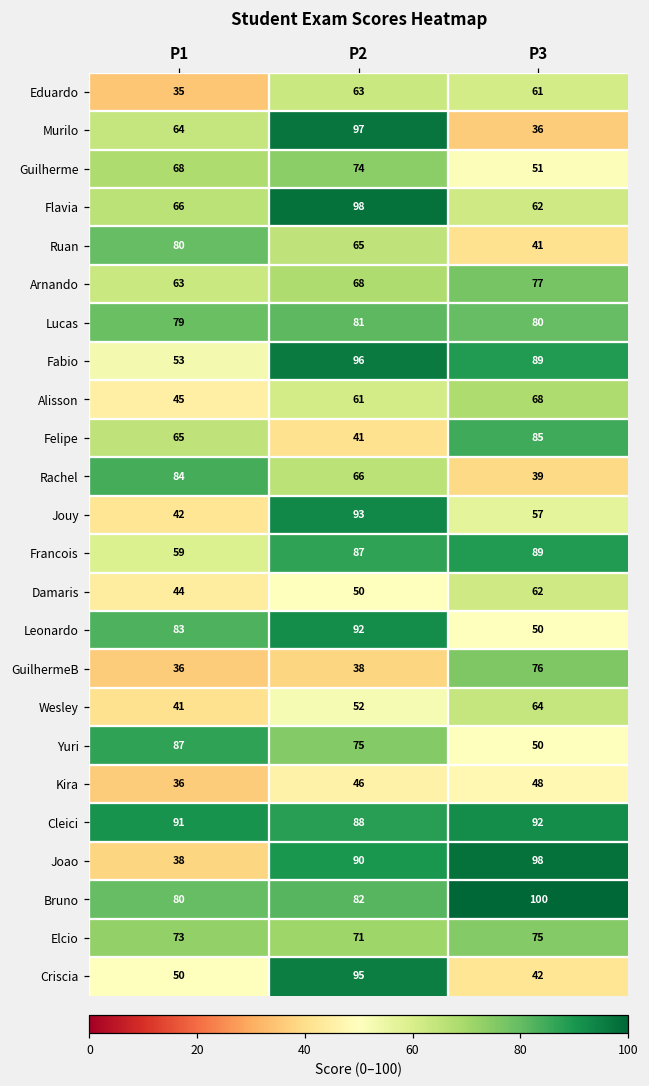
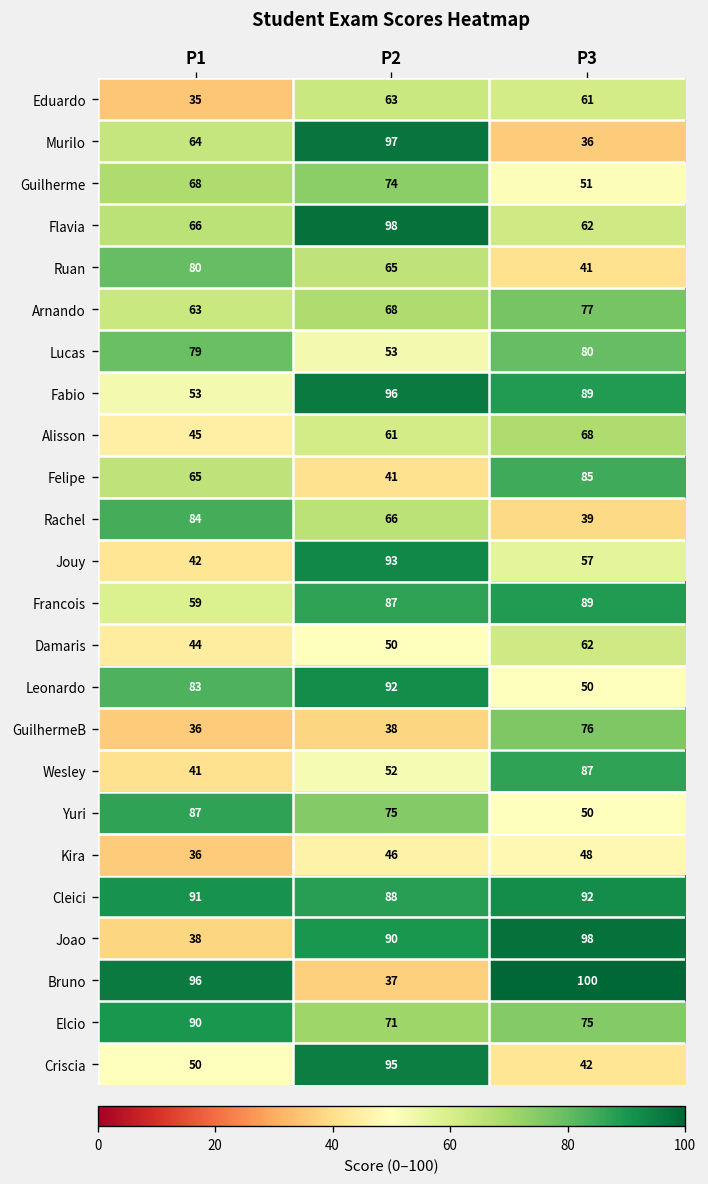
Lucas, P2: 81 -> 53
Wesley, P3: 64 -> 87
Bruno, P1: 80 -> 96
Bruno, P2: 82 -> 37
Elcio, P1: 73 -> 90
